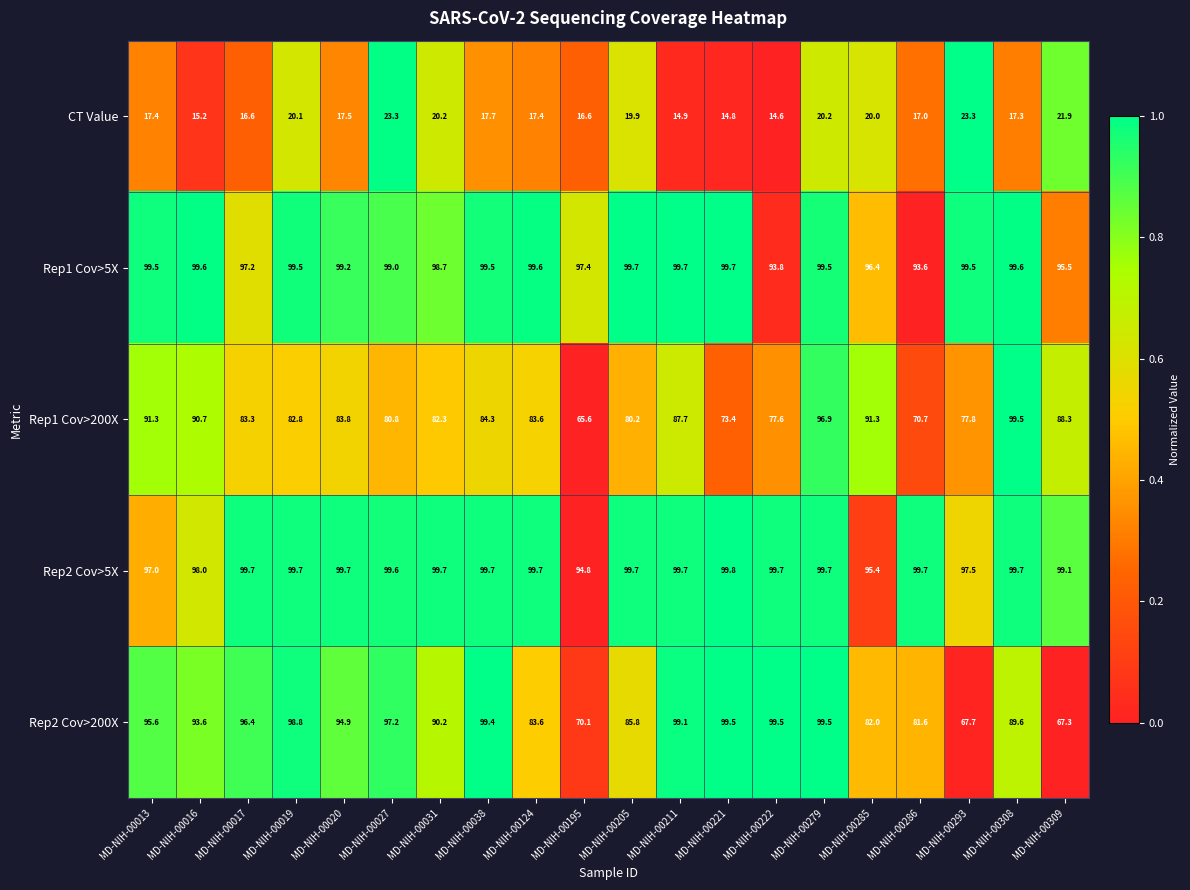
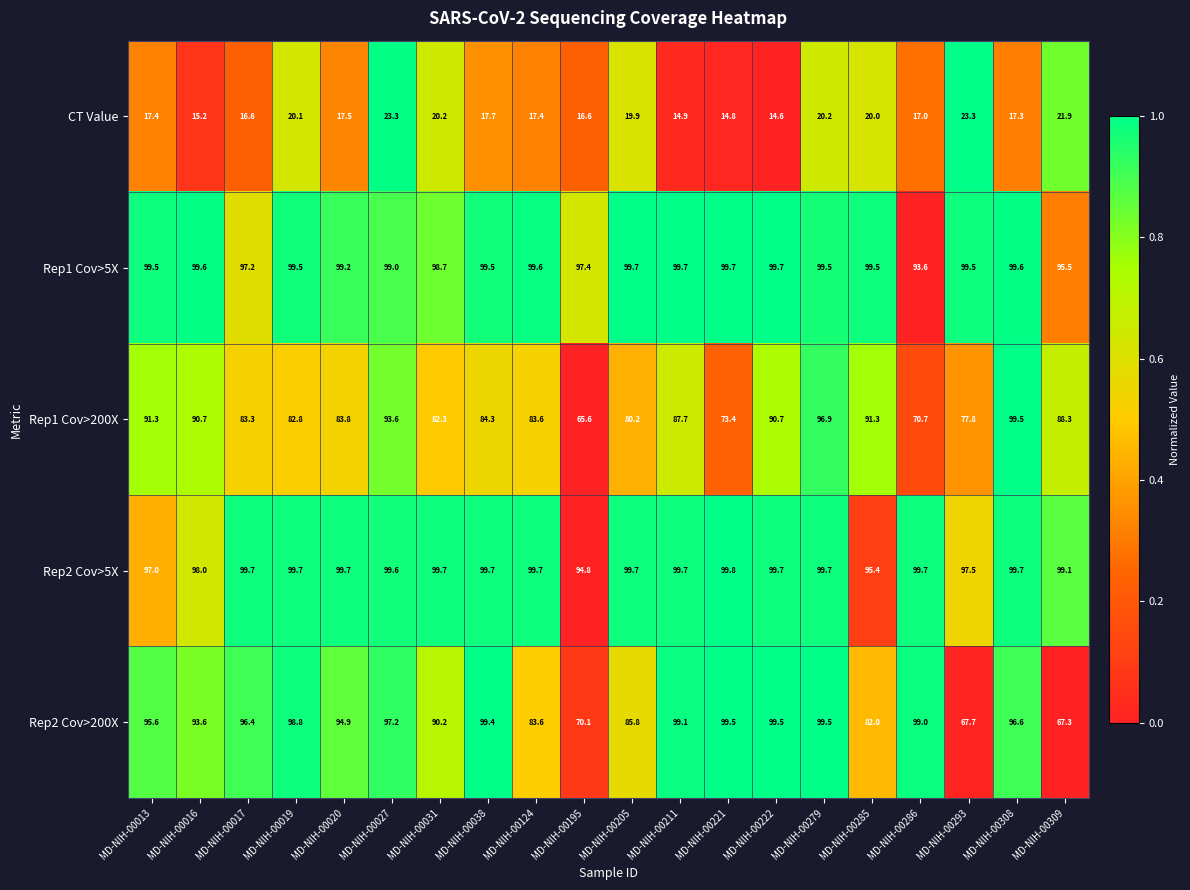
Rep1 Cov>5X, MD-NIH-00222: 93.8 -> 99.7
Rep1 Cov>5X, MD-NIH-00285: 96.4 -> 99.5
Rep1 Cov>200X, MD-NIH-00027: 80.8 -> 93.6
Rep1 Cov>200X, MD-NIH-00222: 77.6 -> 90.7
Rep2 Cov>200X, MD-NIH-00286: 81.6 -> 99.0
Rep2 Cov>200X, MD-NIH-00308: 89.6 -> 96.6
